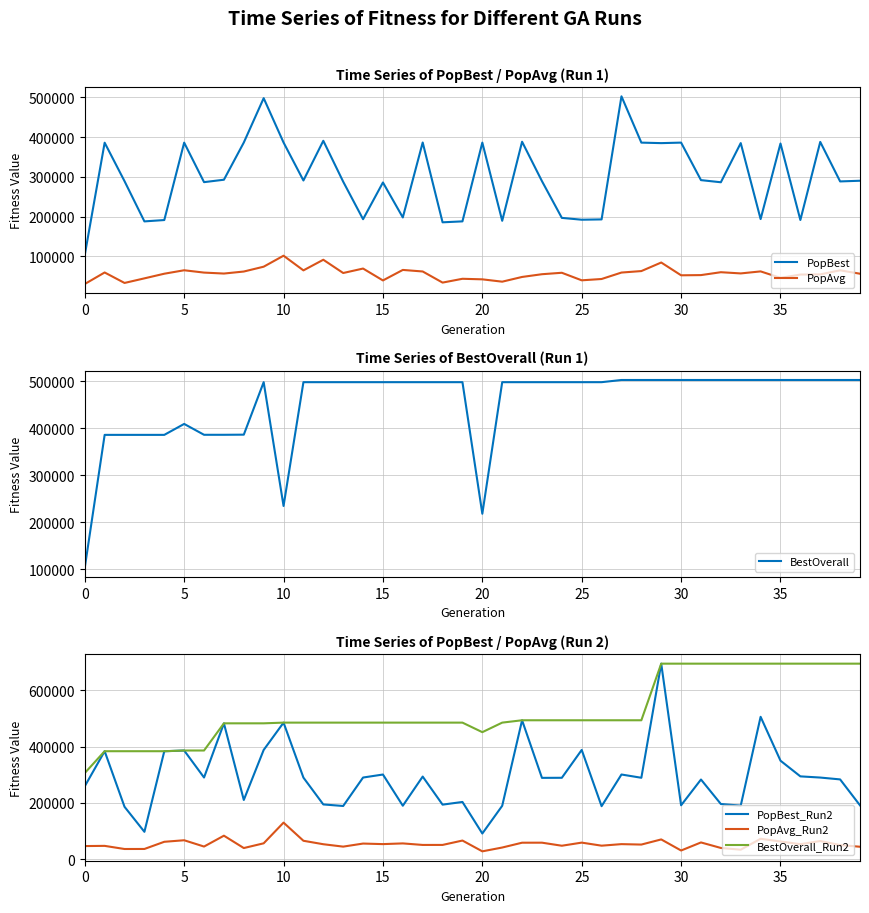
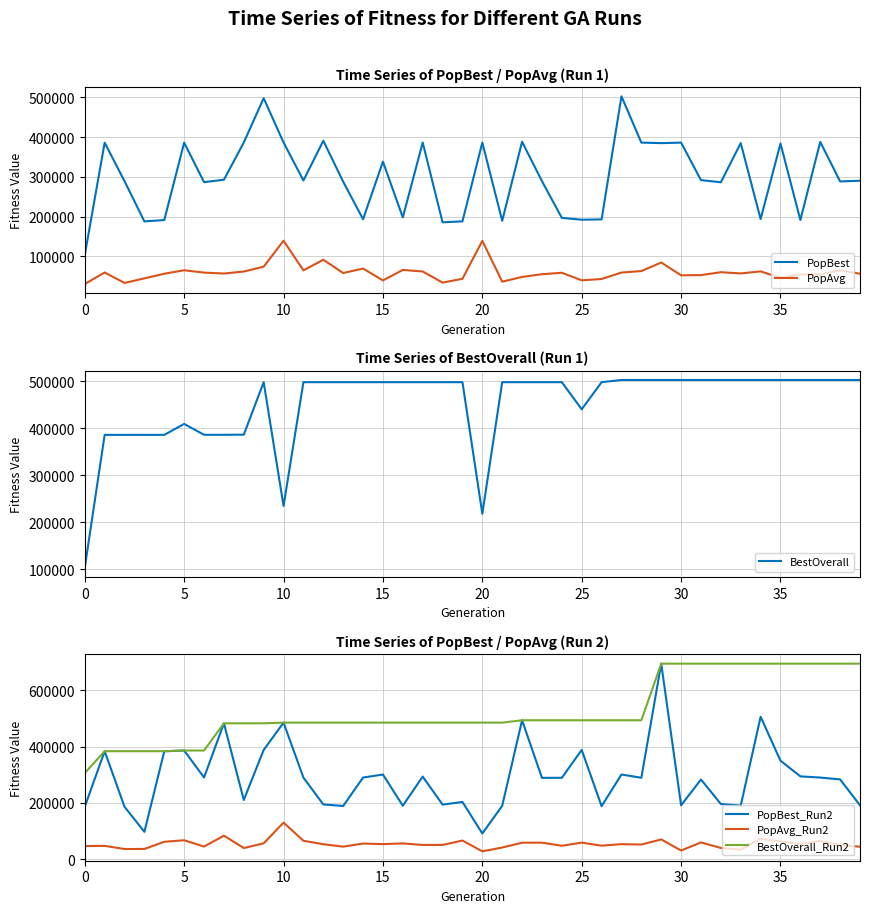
Time Series of PopBest / PopAvg (Run 1), PopAvg, 10: 100000 -> 140000
Time Series of PopBest / PopAvg (Run 1), PopBest, 15: 290000 -> 340000
Time Series of PopBest / PopAvg (Run 1), PopAvg, 20: 40000 -> 140000
Time Series of BestOverall (Run 1), 25: 500000 -> 440000
Time Series of PopBest / PopAvg (Run 2), PopBest_Run2, 0: 260000 -> 190000
Time Series of PopBest / PopAvg (Run 2), BestOverall_Run2, 20: 450000 -> 480000
